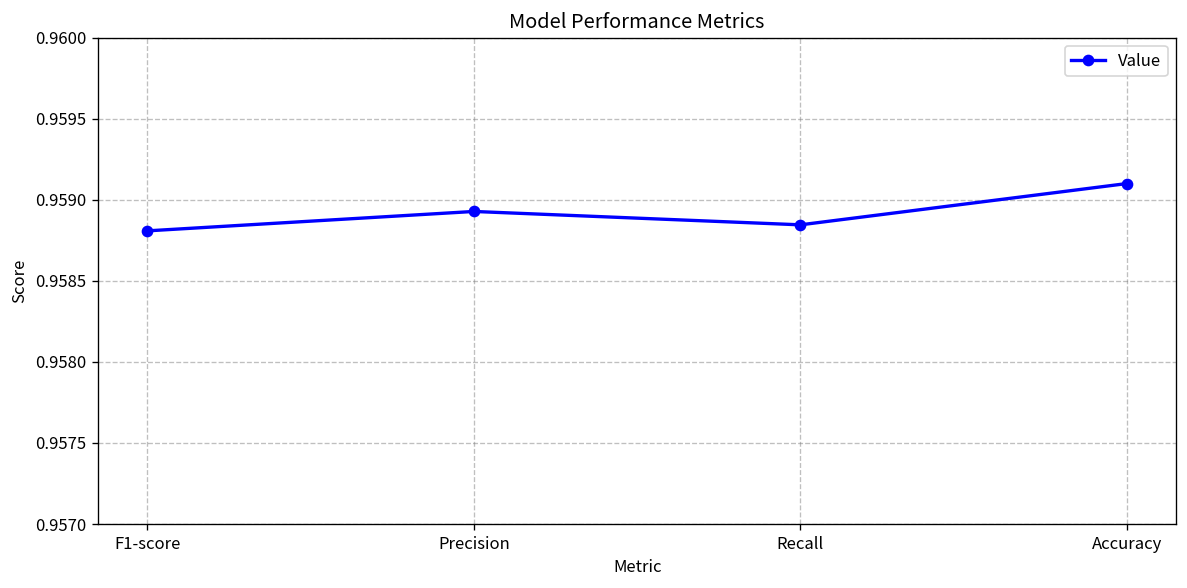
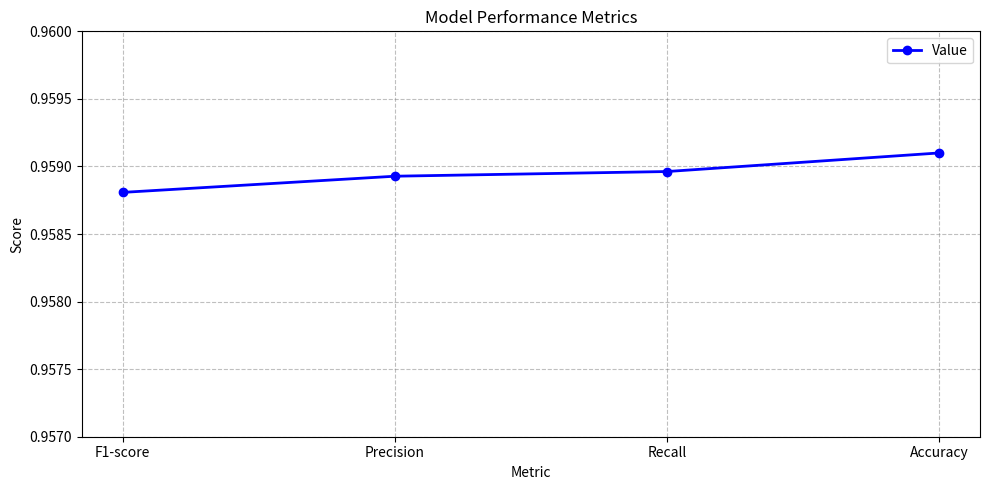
Recall: 0.95885 -> 0.95896
